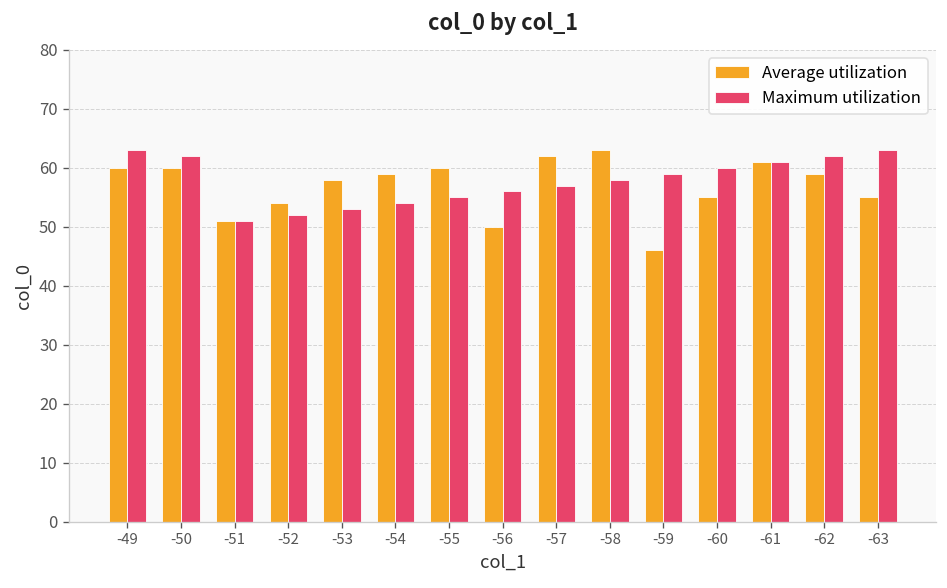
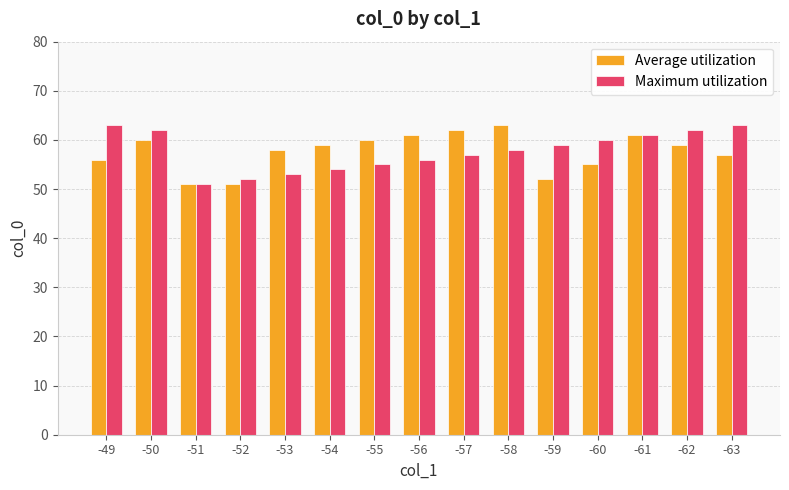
Average utilization, -49: 60 -> 56
Average utilization, -52: 54 -> 51
Average utilization, -56: 50 -> 61
Average utilization, -59: 46 -> 52
Average utilization, -63: 55 -> 57
